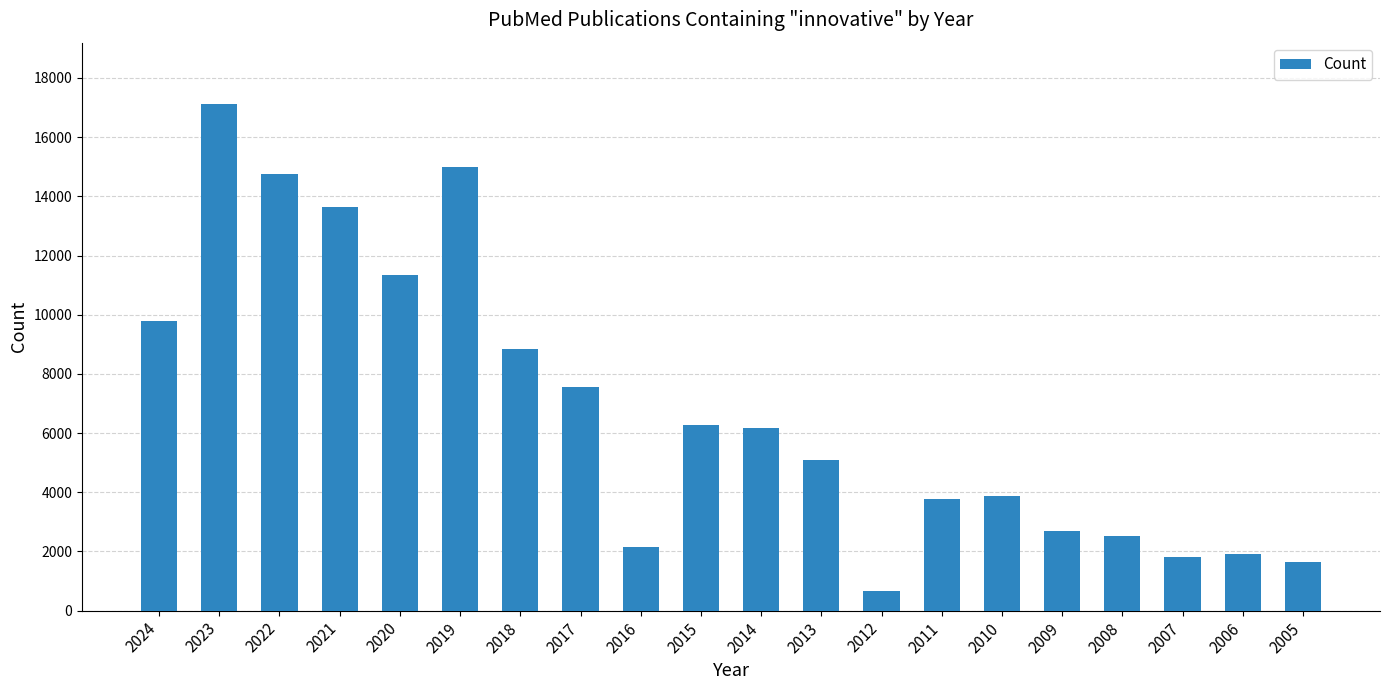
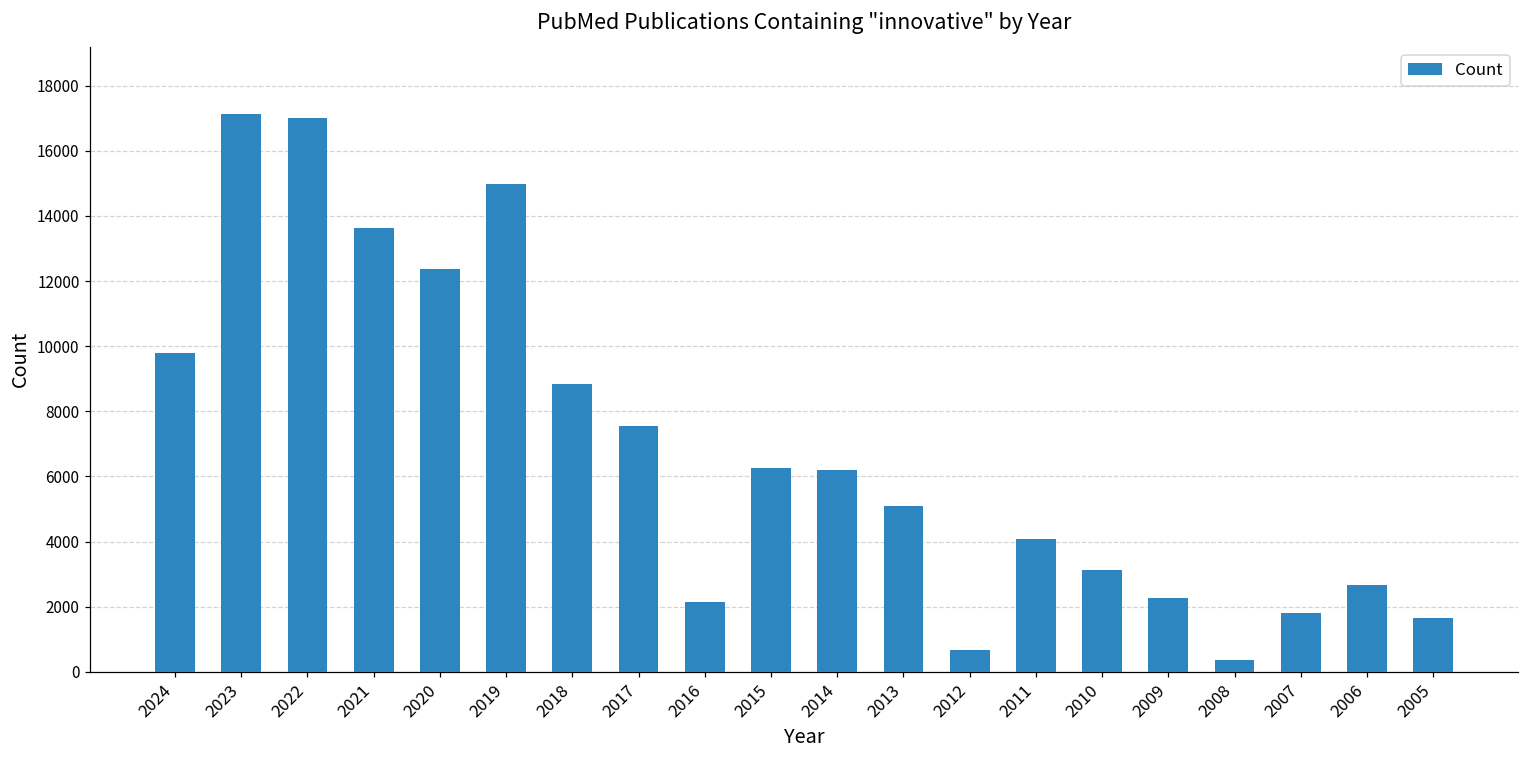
2022: 14800 -> 17000
2020: 11300 -> 12400
2011: 3800 -> 4100
2010: 3900 -> 3100
2009: 2700 -> 2300
2008: 2500 -> 400
2006: 1900 -> 2700
